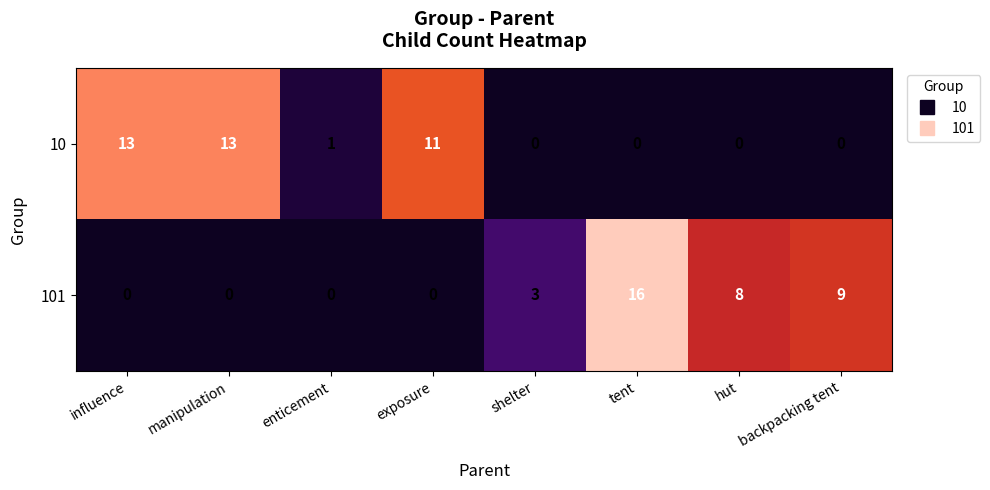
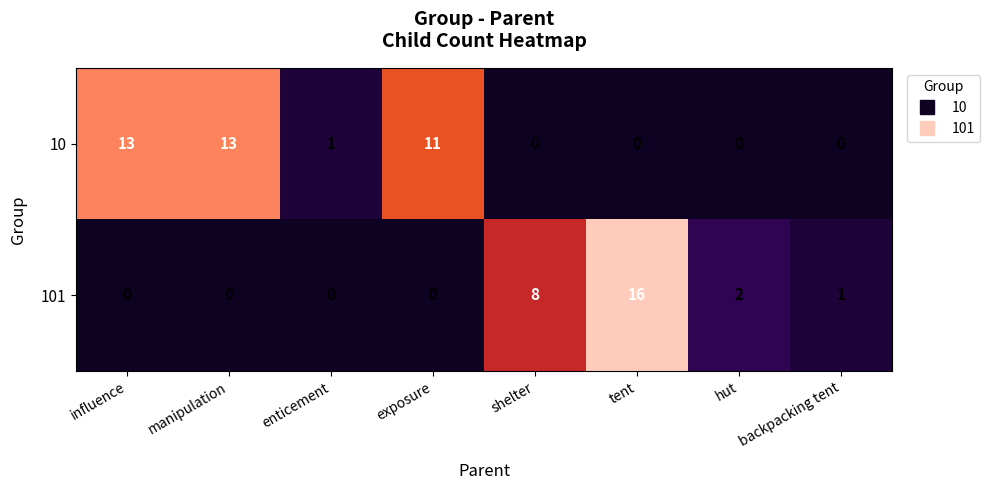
101, shelter: 3 -> 8
101, hut: 8 -> 2
101, backpacking tent: 9 -> 1
